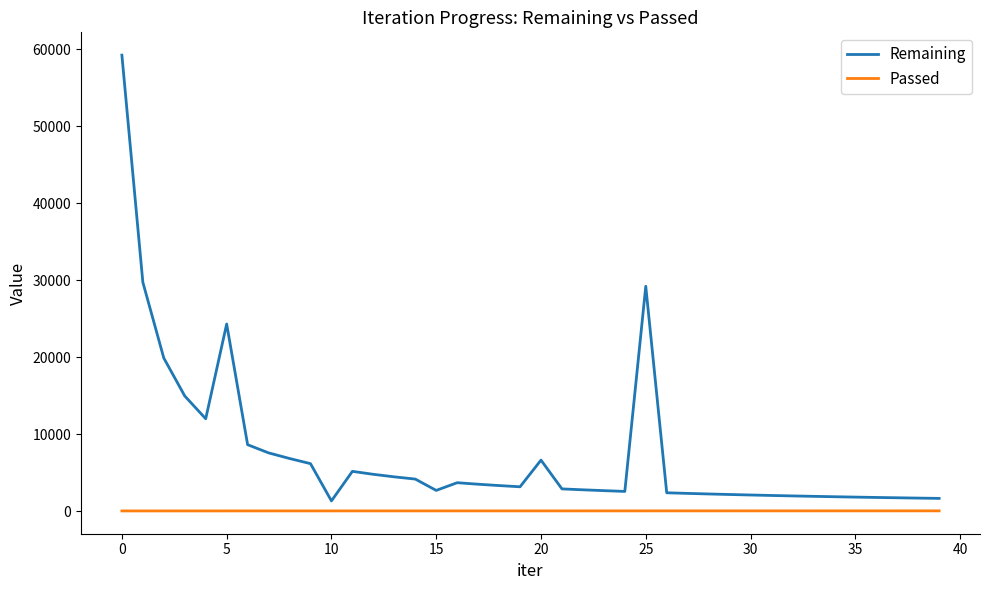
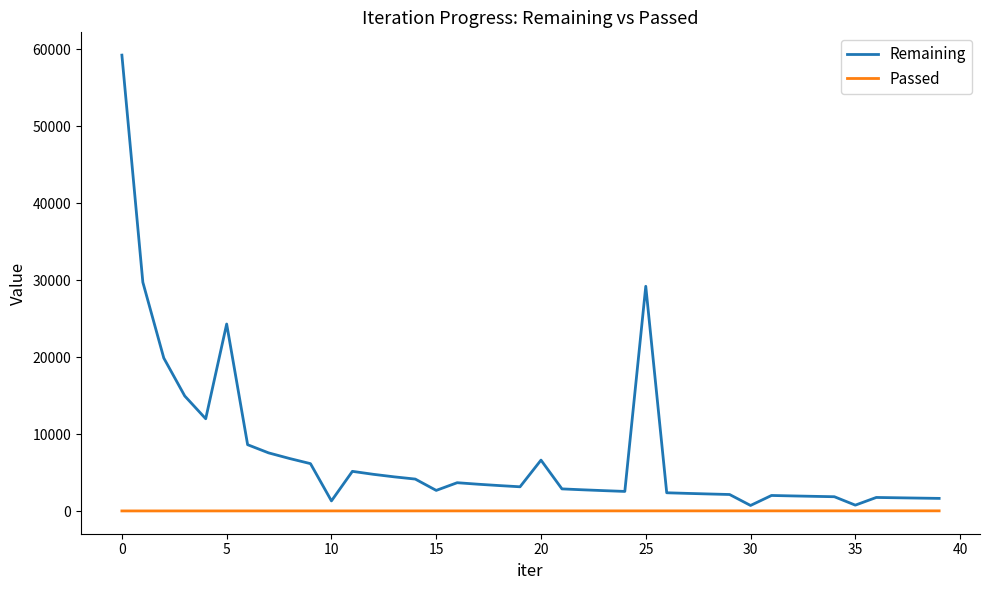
Remaining, 30: 2000 -> 1000
Remaining, 35: 2000 -> 1000
